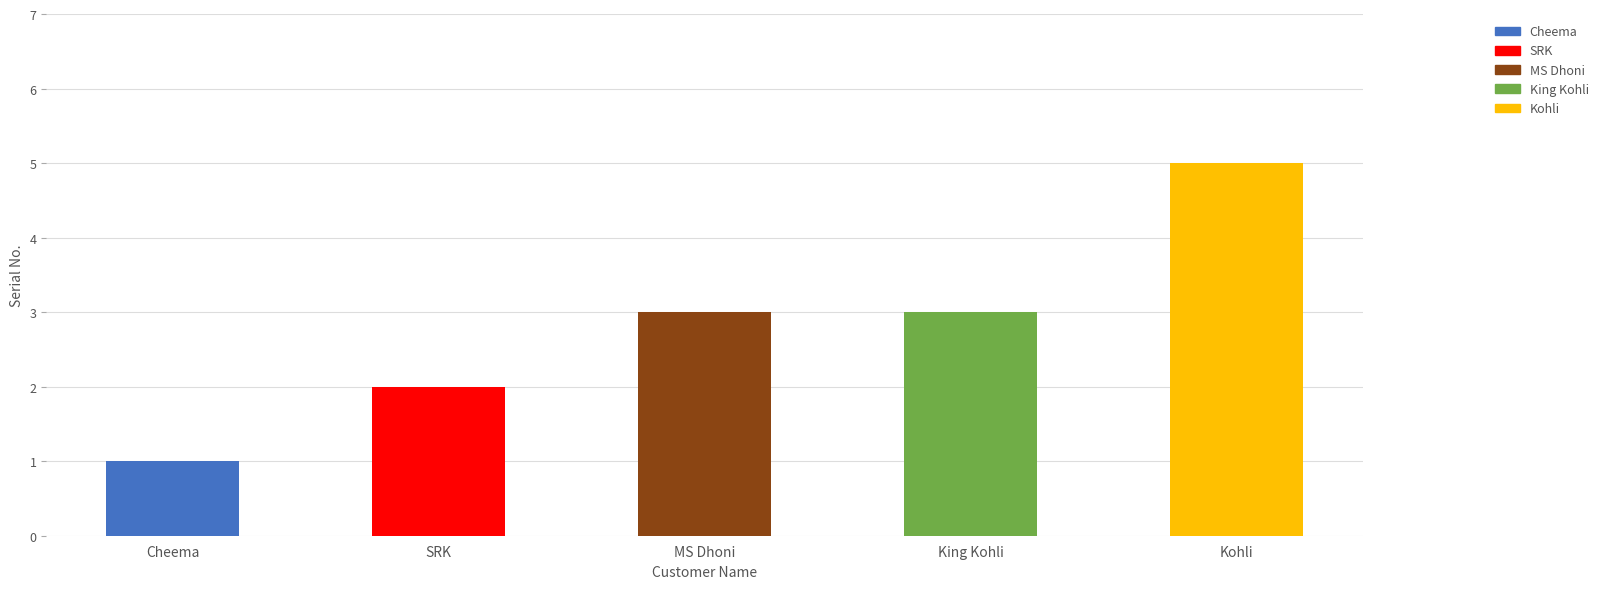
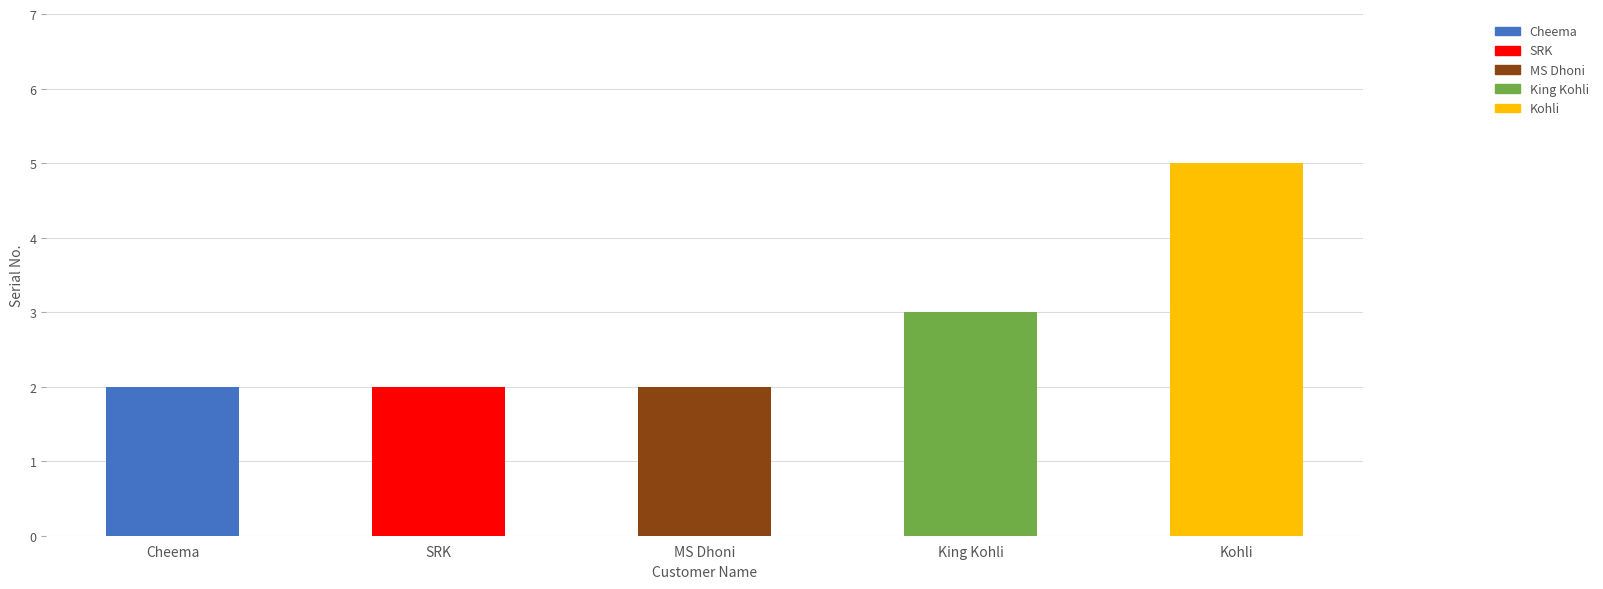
Cheema: 1 -> 2
MS Dhoni: 3 -> 2
